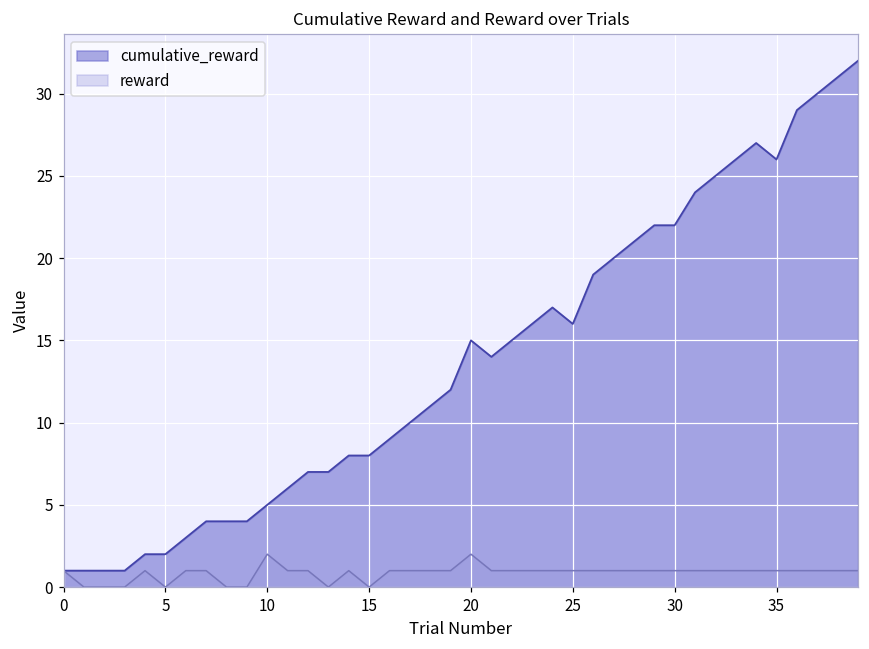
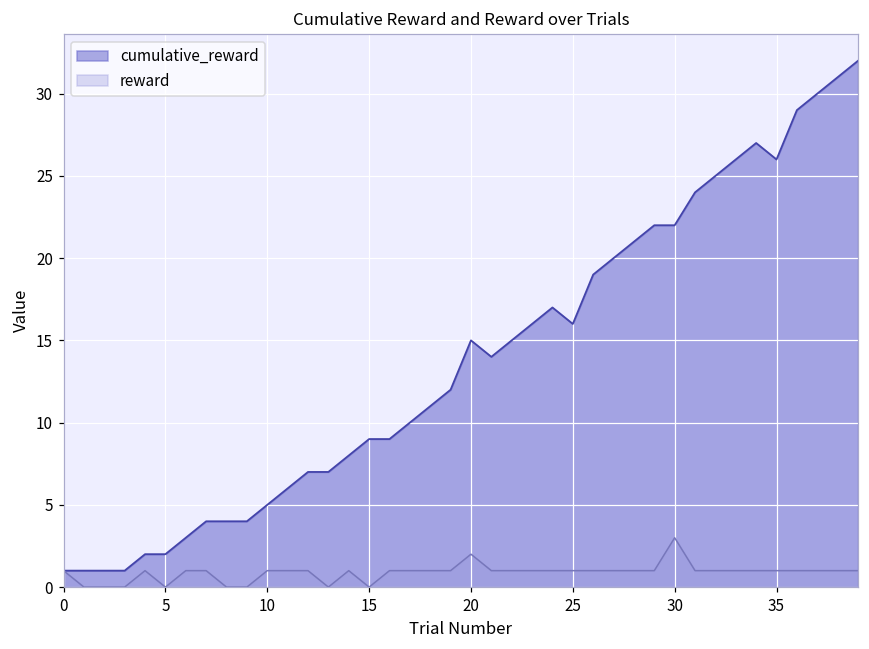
reward, 10: 2 -> 1
cumulative_reward, 15: 8 -> 9
reward, 30: 1 -> 3
